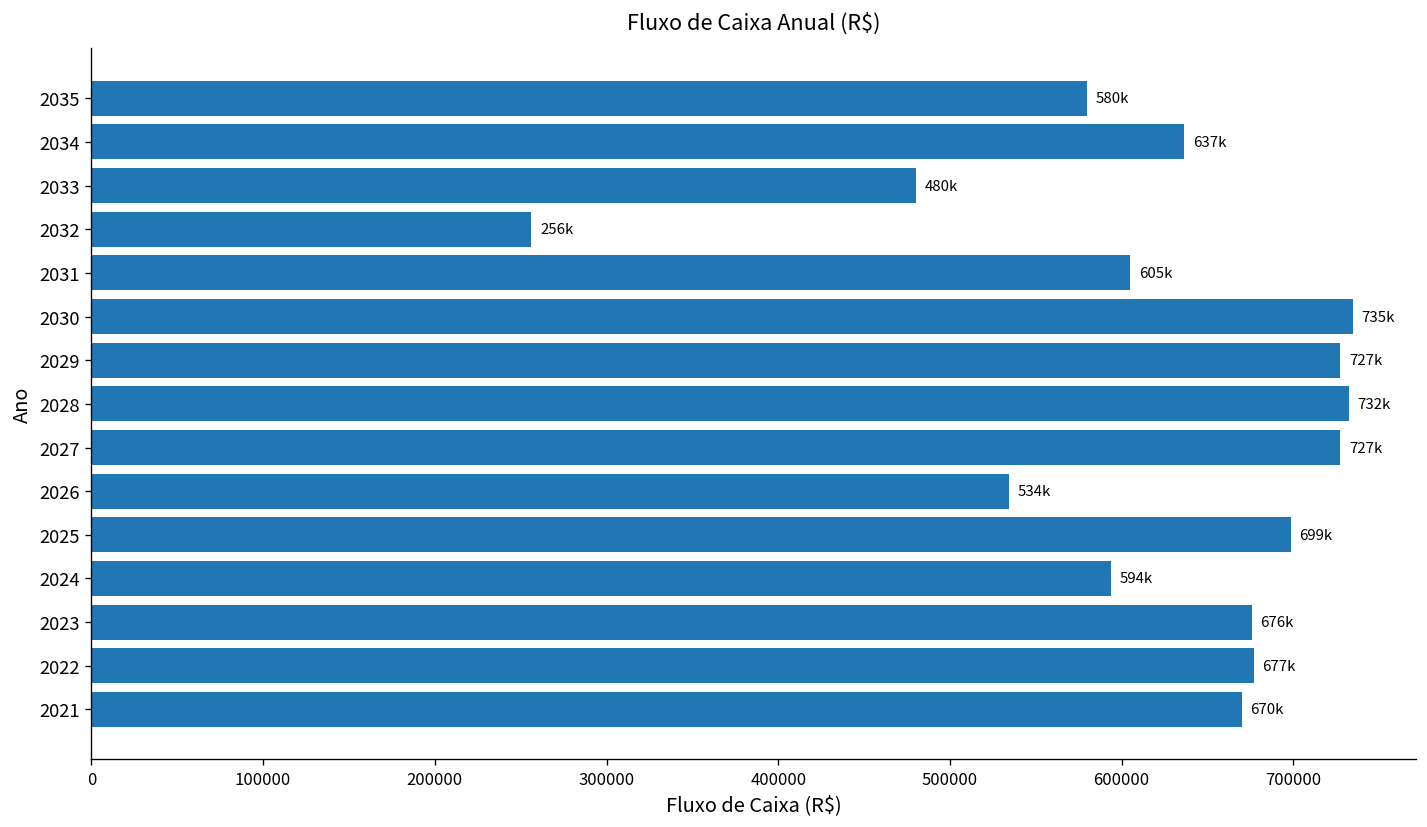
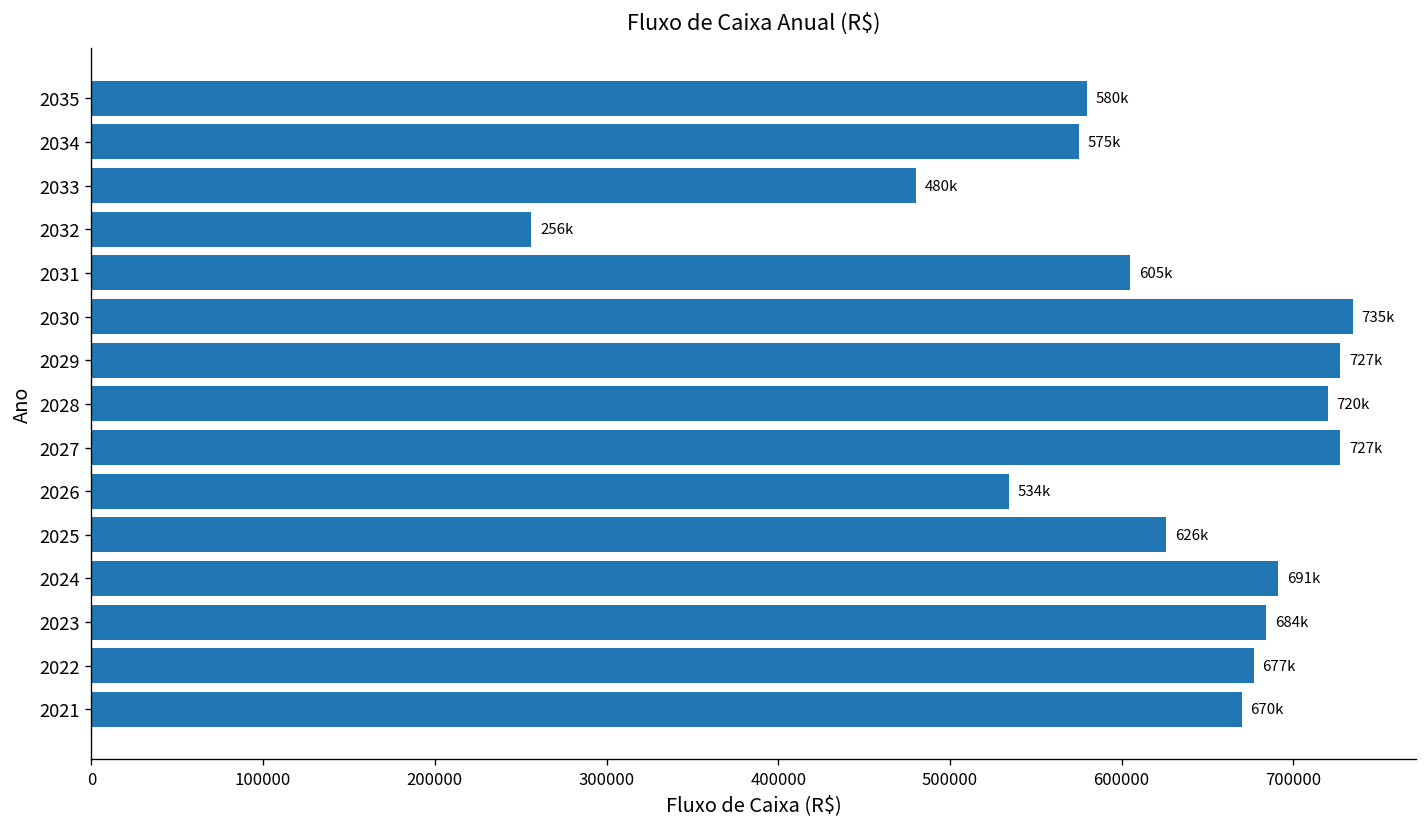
2034: 637k -> 575k
2028: 732k -> 720k
2025: 699k -> 626k
2024: 594k -> 691k
2023: 676k -> 684k
